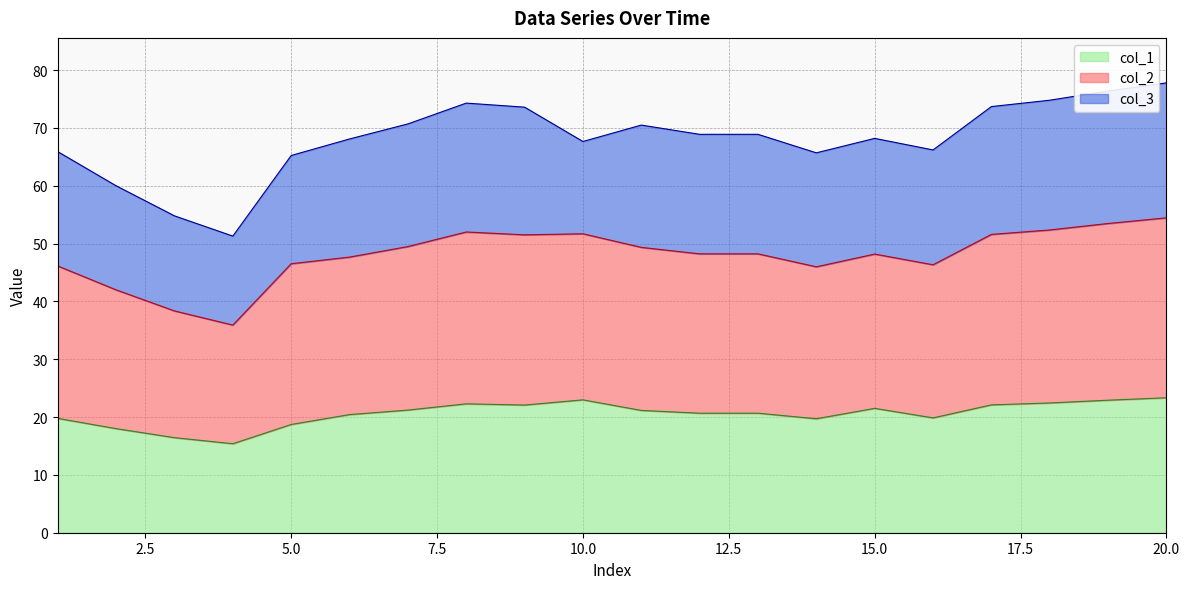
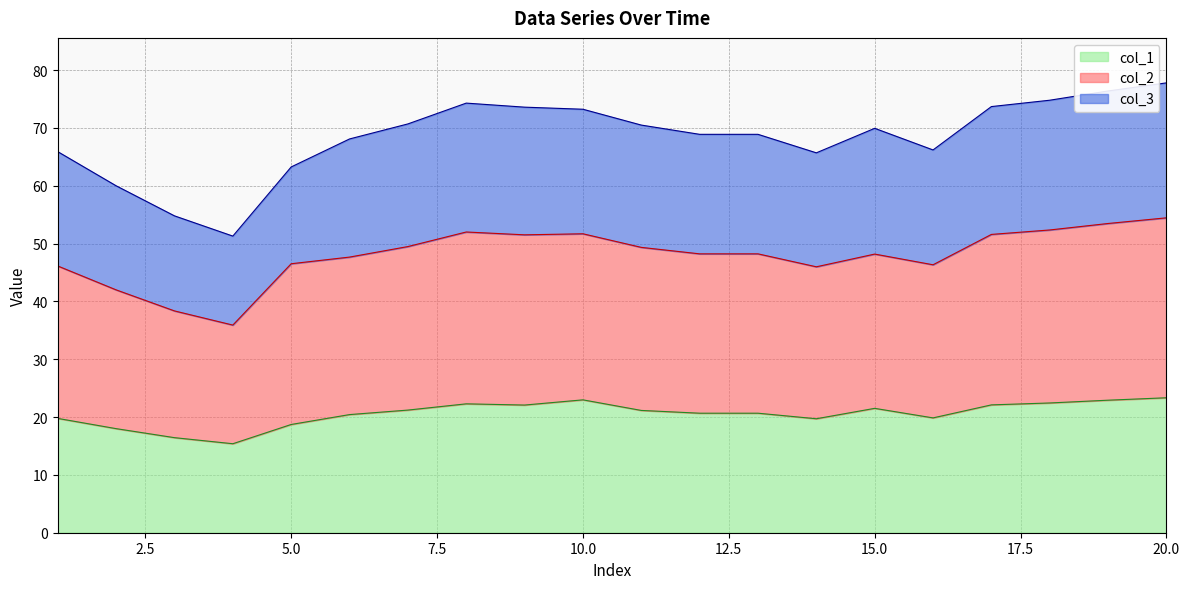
col_3, 5.0: 19 -> 17
col_3, 10.0: 16 -> 22
col_3, 15.0: 20 -> 22
